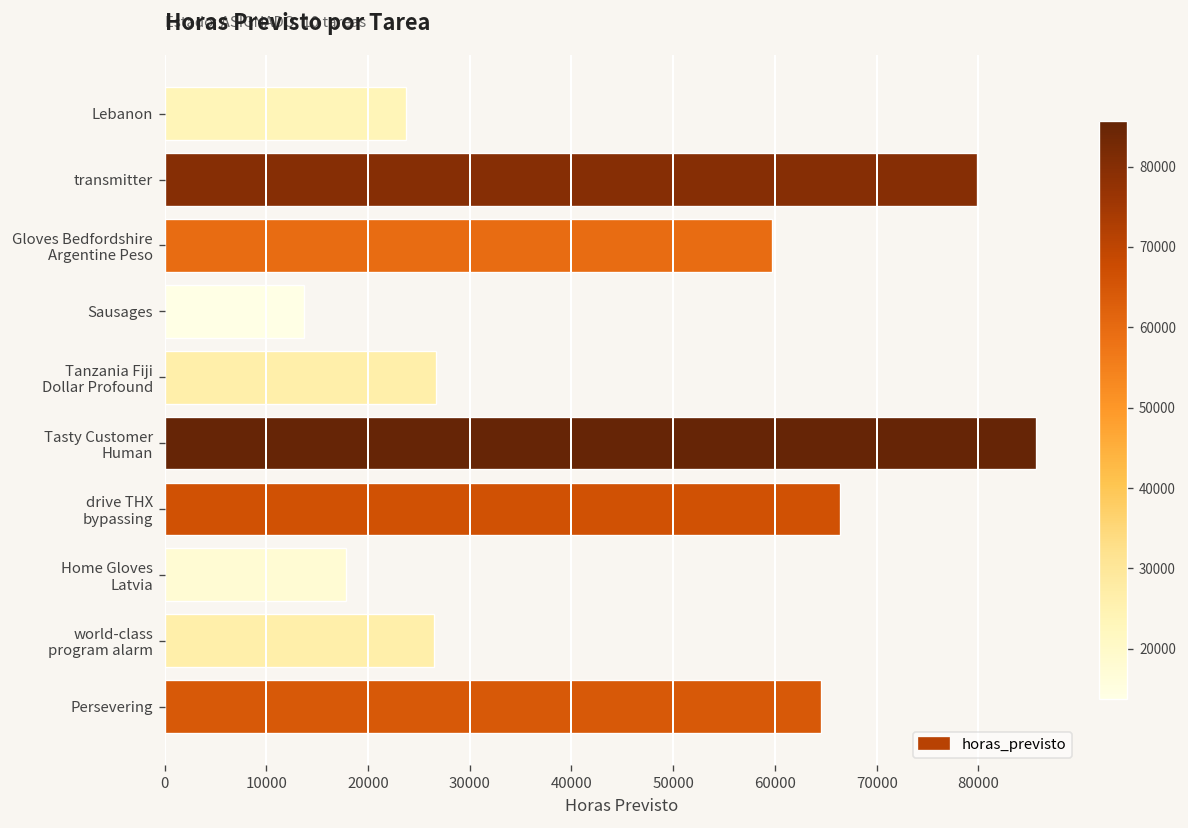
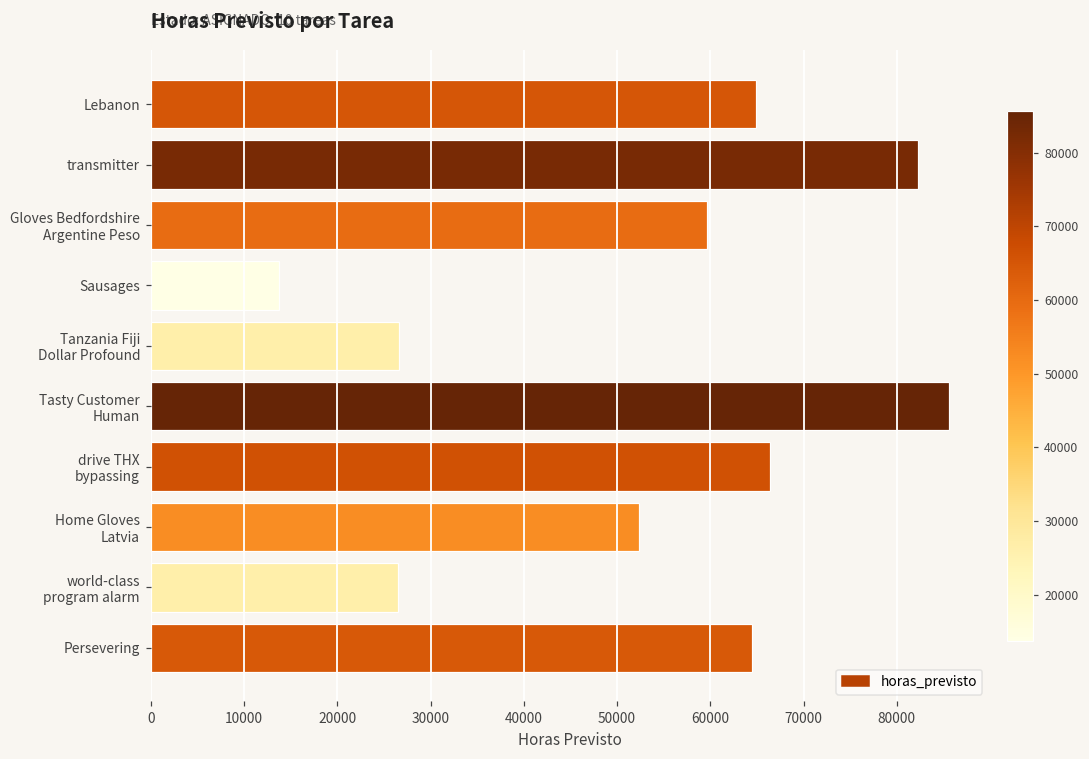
Lebanon: 24000 -> 65000
transmitter: 80000 -> 82000
Home Gloves Latvia: 18000 -> 52000
